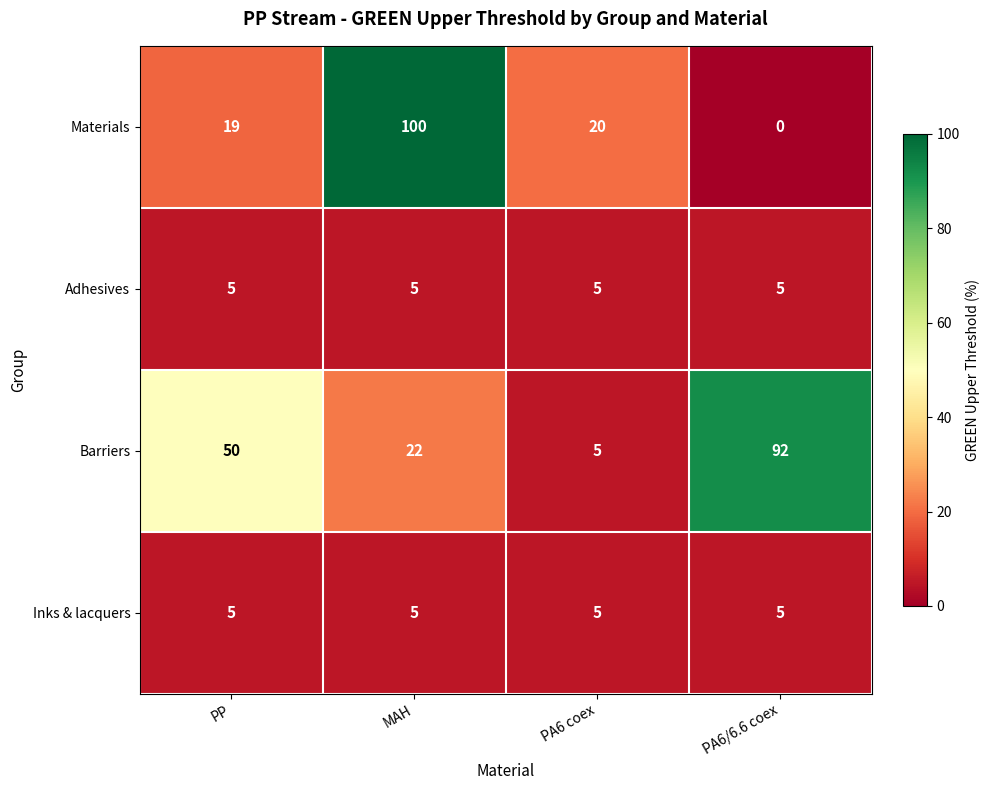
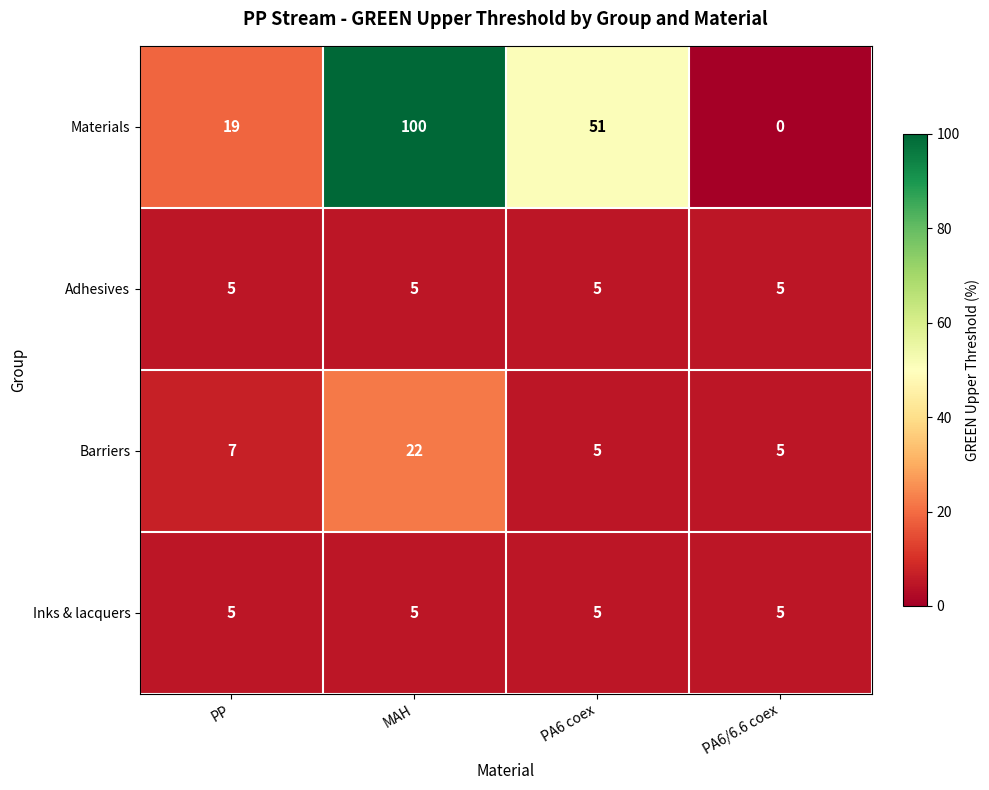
Materials, PA6 coex: 20 -> 51
Barriers, PP: 50 -> 7
Barriers, PA6/6.6 coex: 92 -> 5
